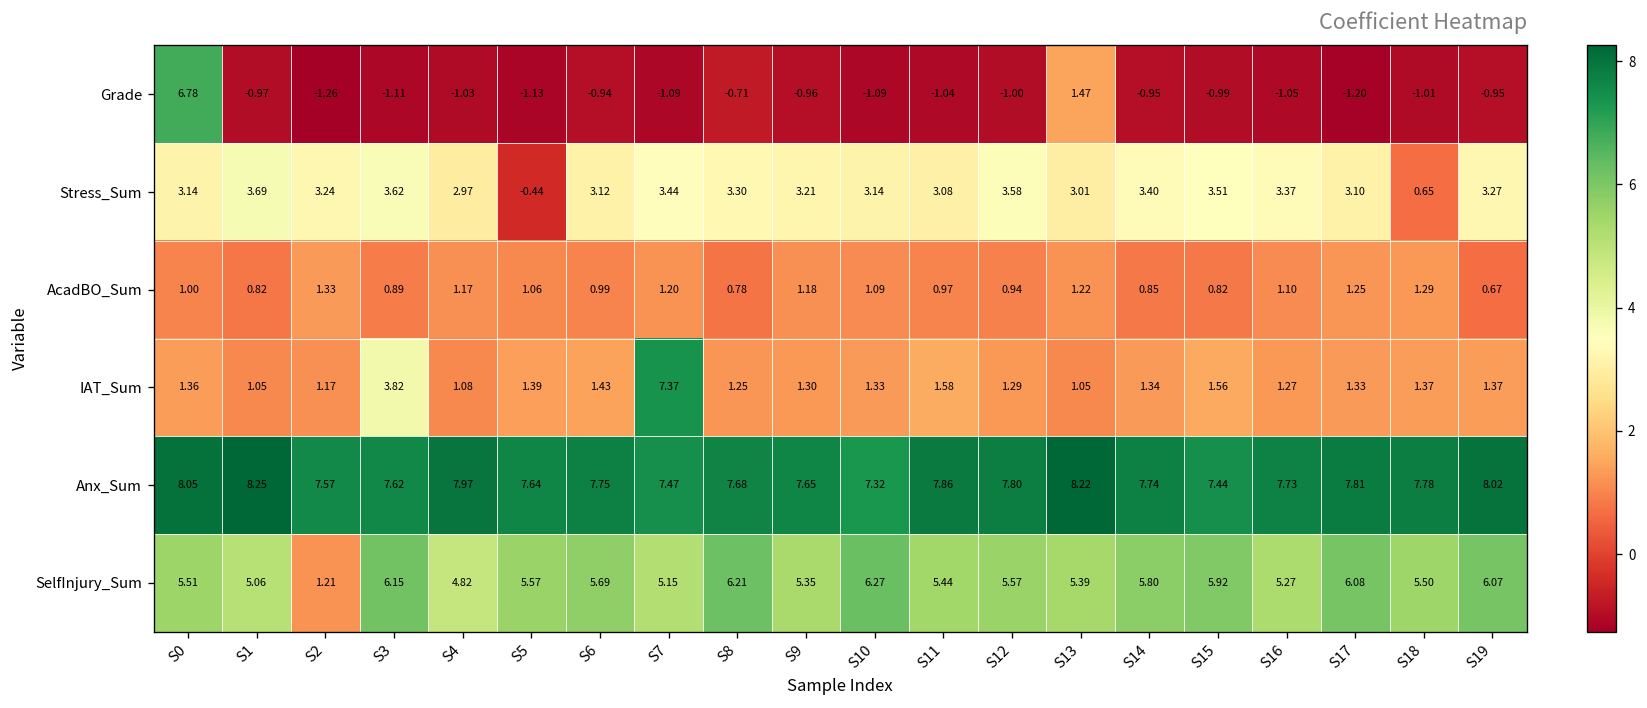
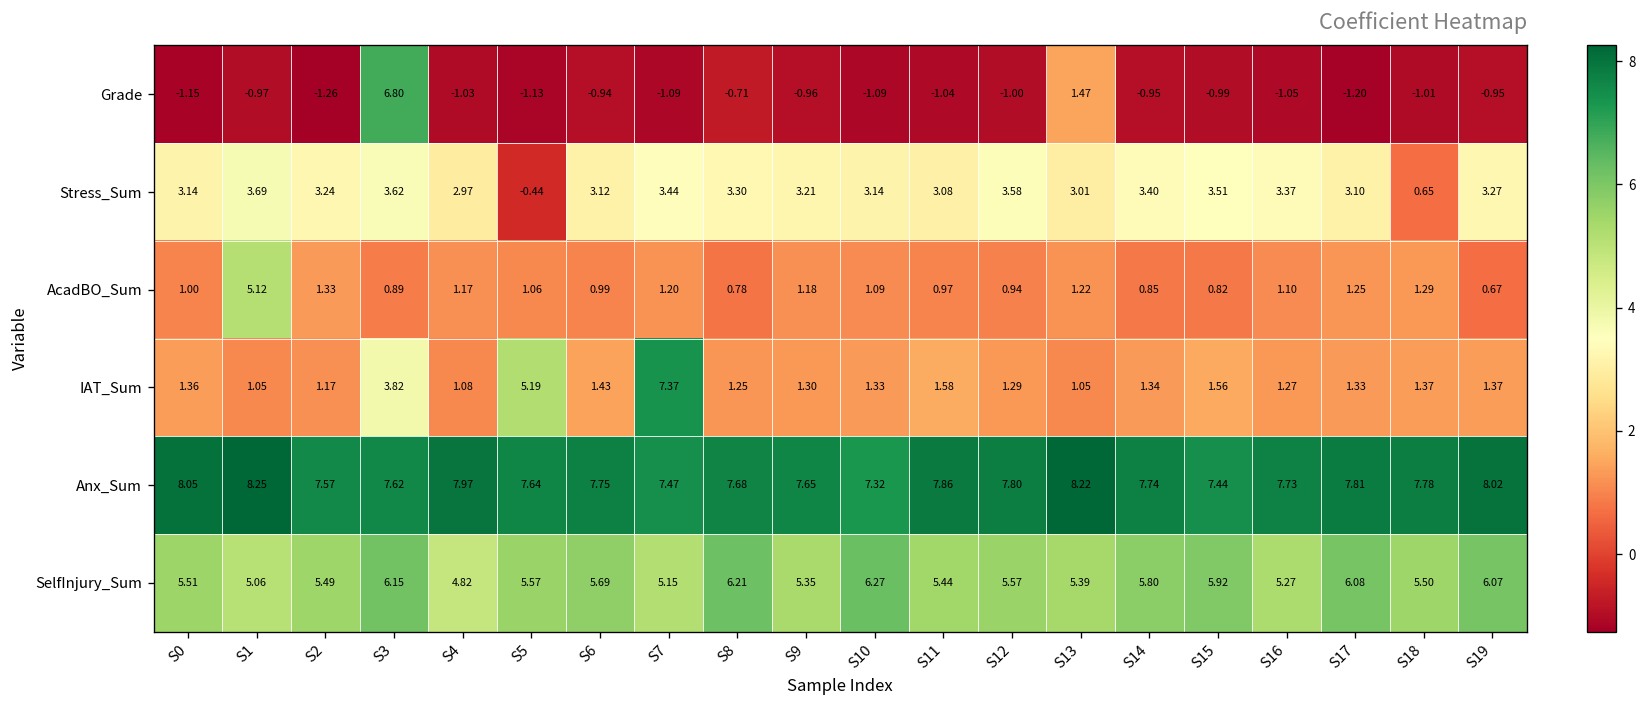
Grade, S0: 6.78 -> -1.15
Grade, S3: -1.11 -> 6.80
AcadBO_Sum, S1: 0.82 -> 5.12
IAT_Sum, S5: 1.39 -> 5.19
SelfInjury_Sum, S2: 1.21 -> 5.49
